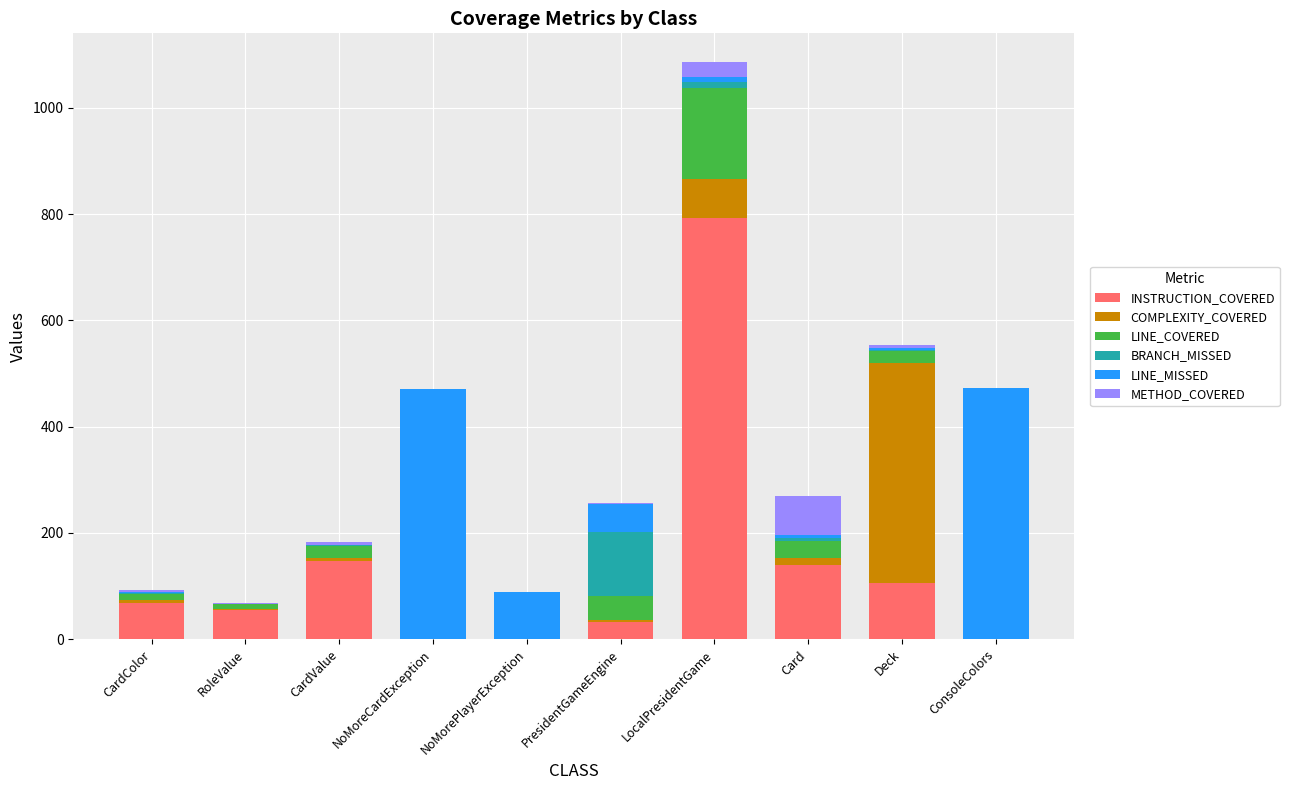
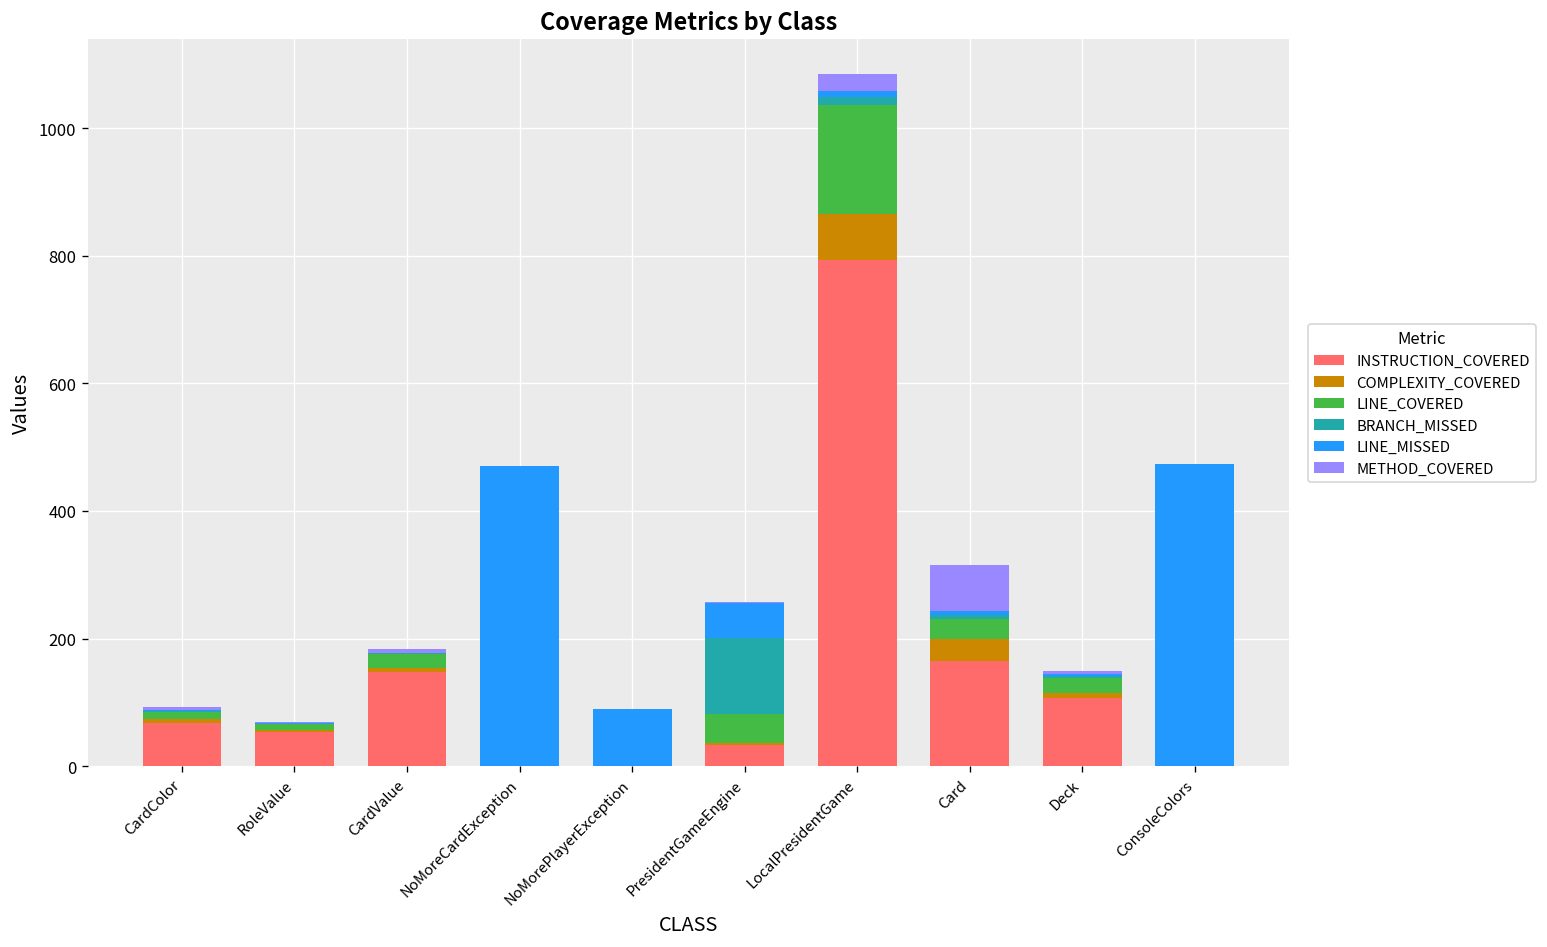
INSTRUCTION_COVERED, Card: 140 -> 170
COMPLEXITY_COVERED, Card: 10 -> 30
COMPLEXITY_COVERED, Deck: 410 -> 10
